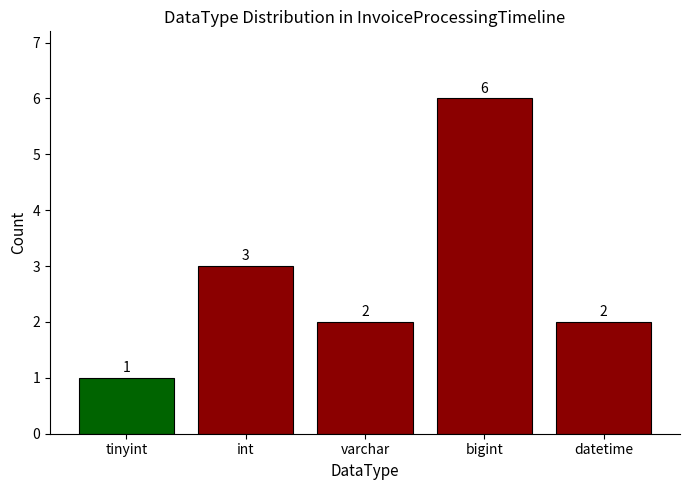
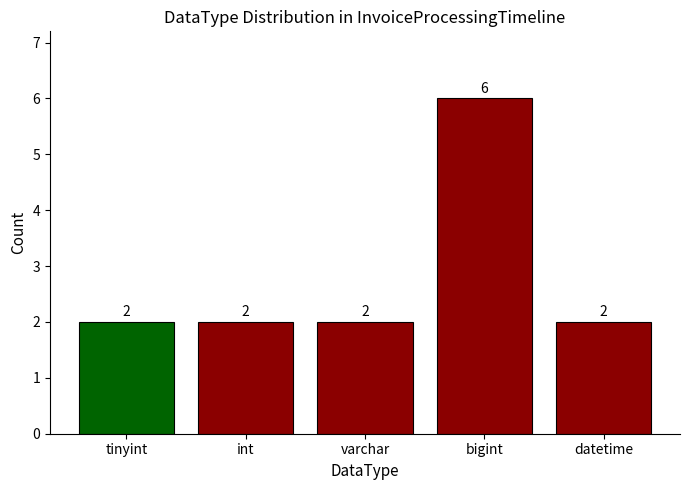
tinyint: 1 -> 2
int: 3 -> 2
